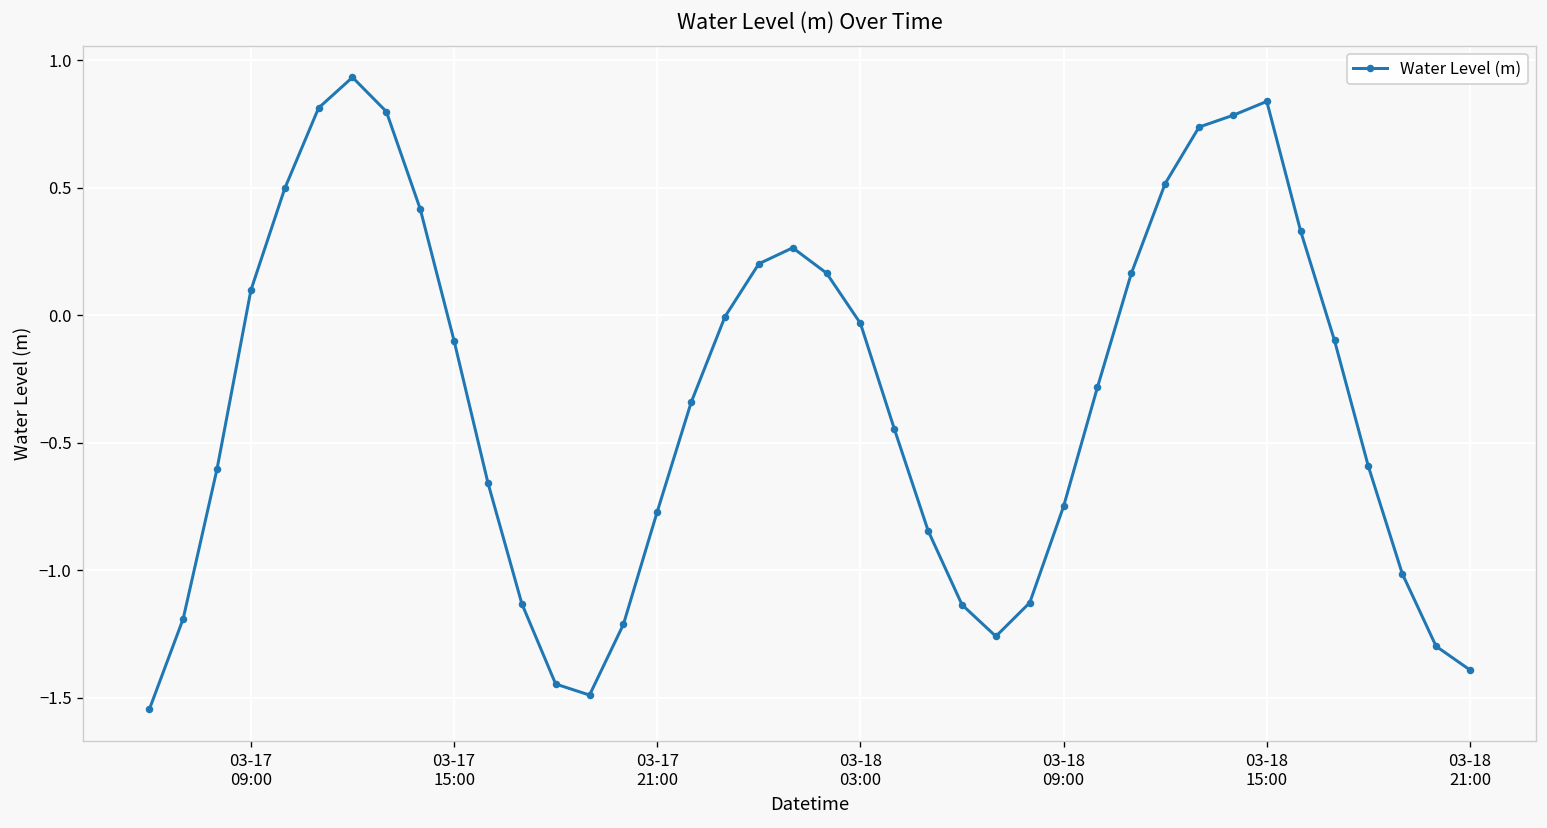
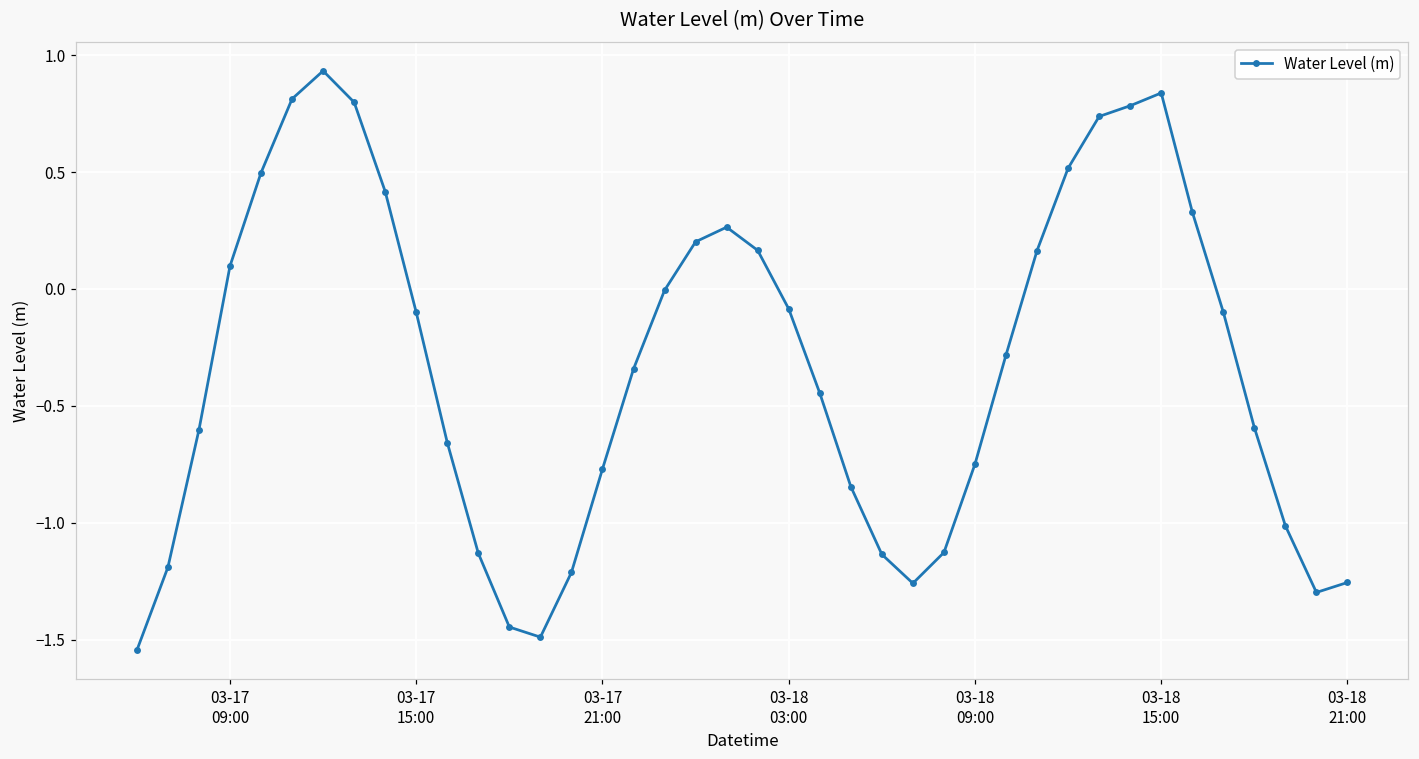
03-18 03:00: -0.03 -> -0.09
03-18 21:00: -1.39 -> -1.26
